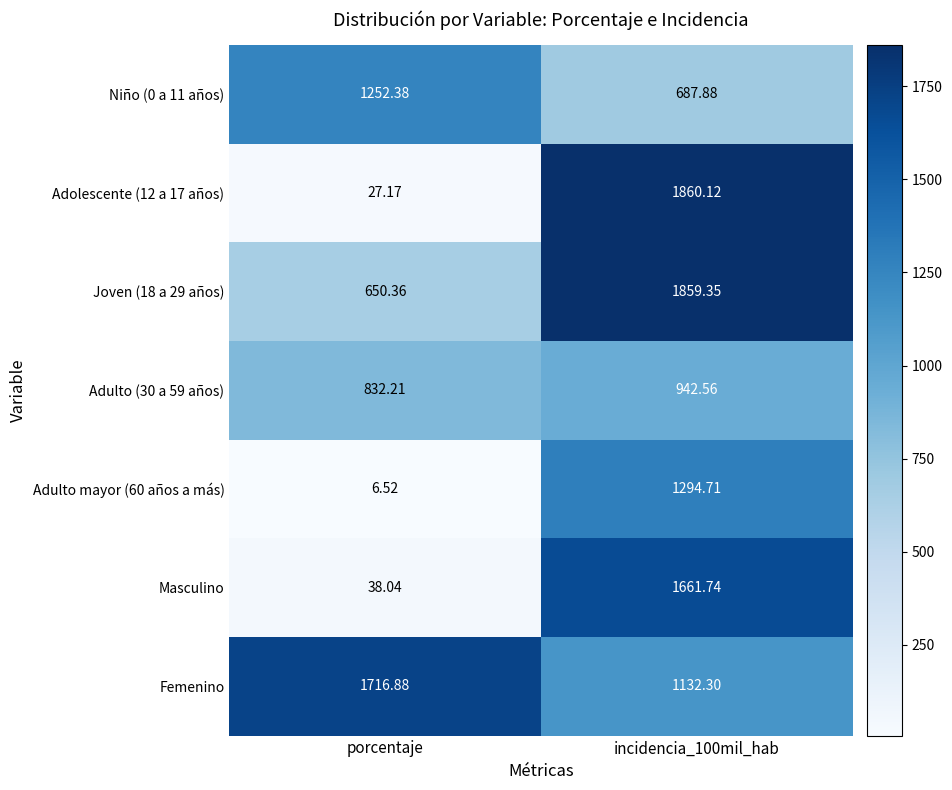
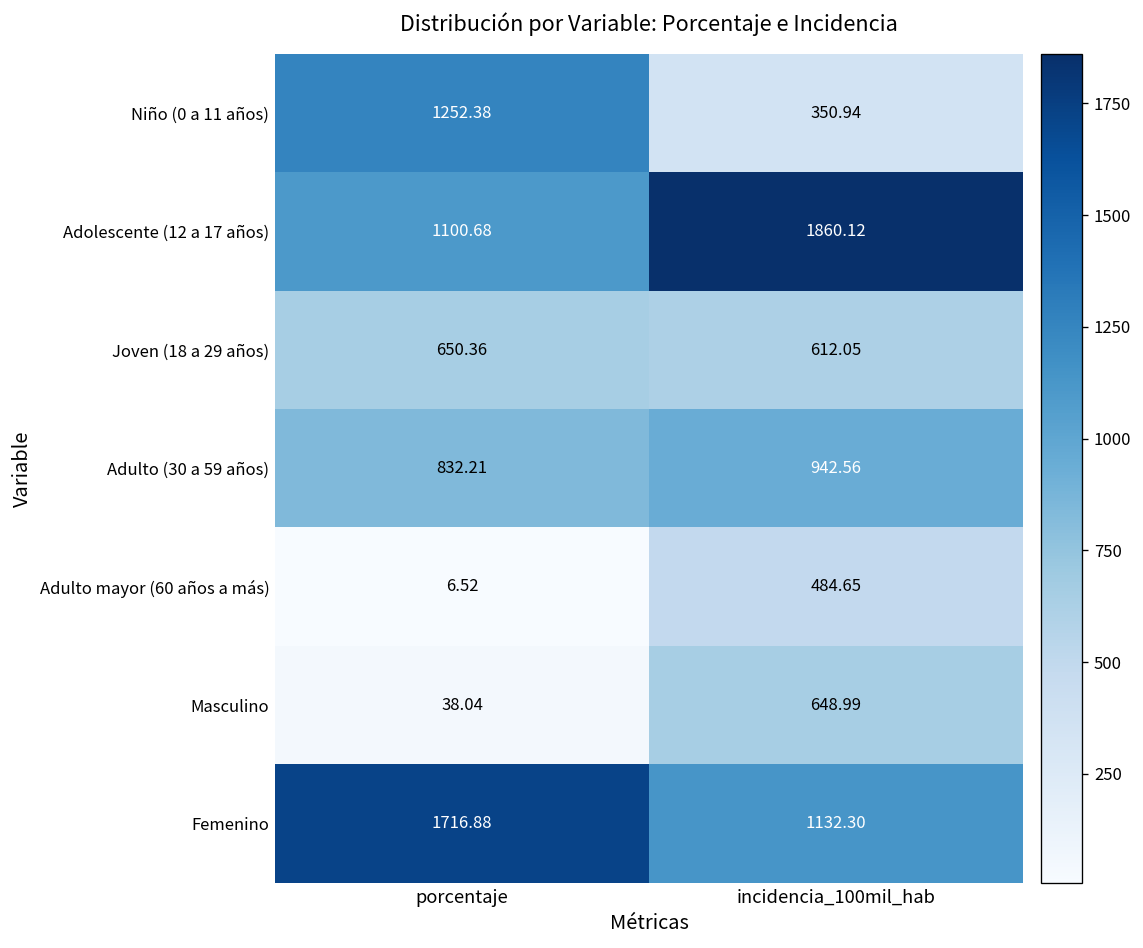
Niño (0 a 11 años), incidencia_100mil_hab: 687.88 -> 350.94
Adolescente (12 a 17 años), porcentaje: 27.17 -> 1100.68
Joven (18 a 29 años), incidencia_100mil_hab: 1859.35 -> 612.05
Adulto mayor (60 años a más), incidencia_100mil_hab: 1294.71 -> 484.65
Masculino, incidencia_100mil_hab: 1661.74 -> 648.99
